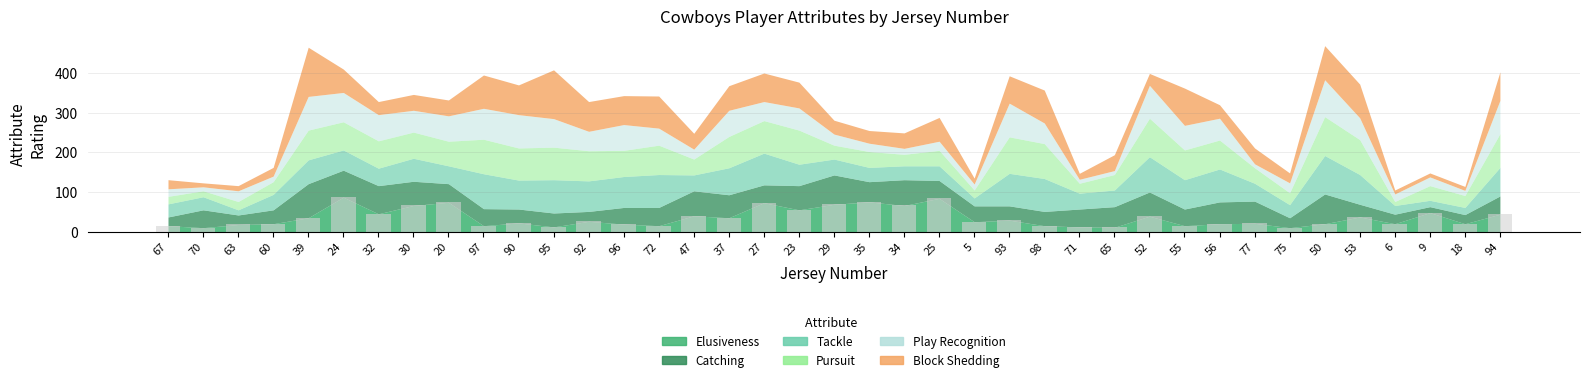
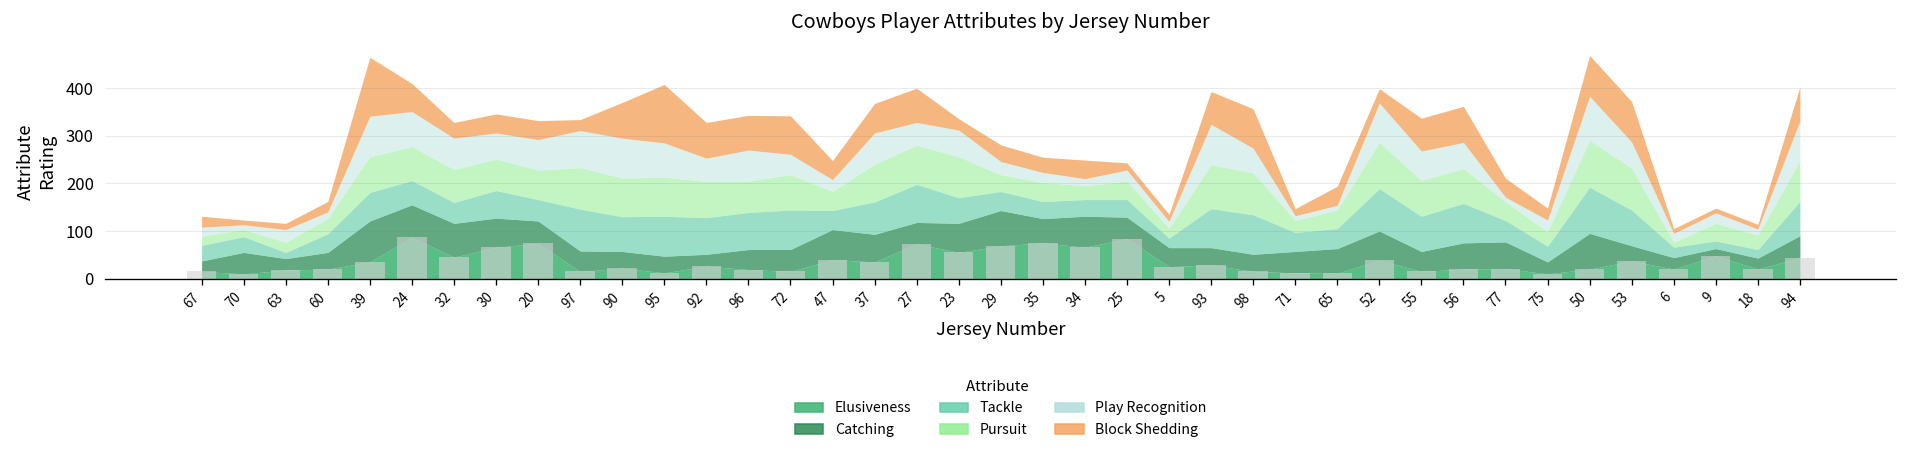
Block Shedding, 97: 80 -> 20
Block Shedding, 23: 70 -> 20
Block Shedding, 25: 60 -> 20
Block Shedding, 55: 90 -> 70
Block Shedding, 56: 30 -> 80
